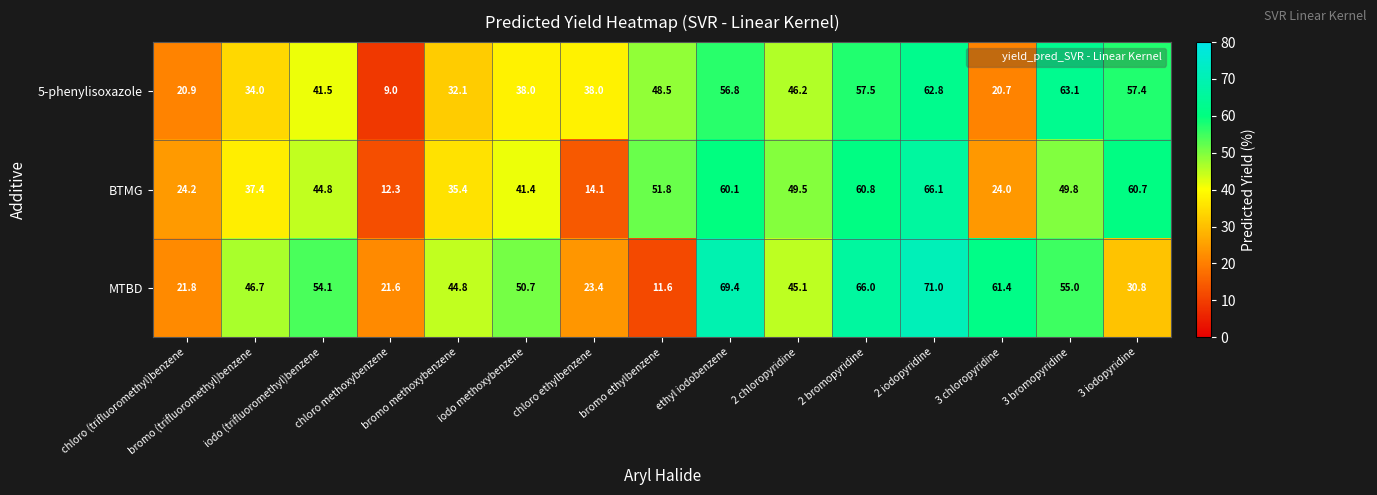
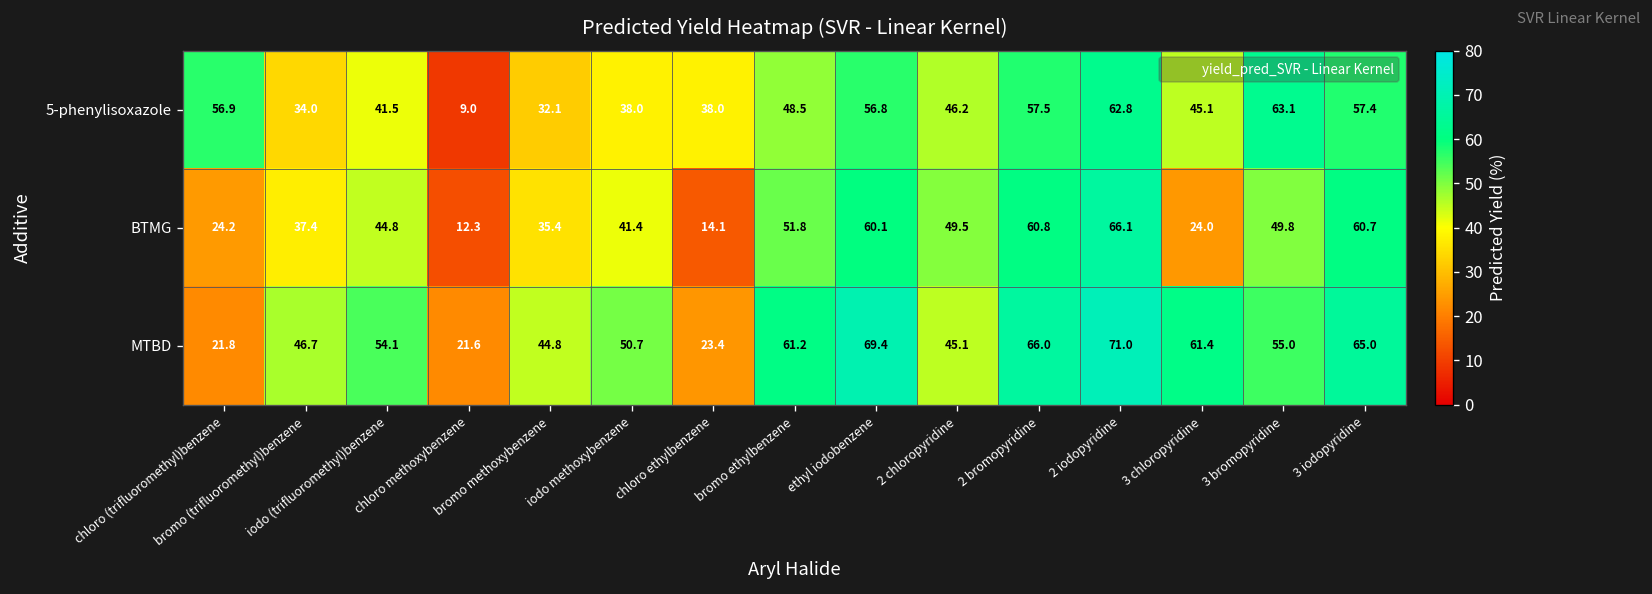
5-phenylisoxazole, chloro (trifluoromethyl)benzene: 20.9 -> 56.9
5-phenylisoxazole, 3 chloropyridine: 20.7 -> 45.1
MTBD, bromo ethylbenzene: 11.6 -> 61.2
MTBD, 3 iodopyridine: 30.8 -> 65.0
